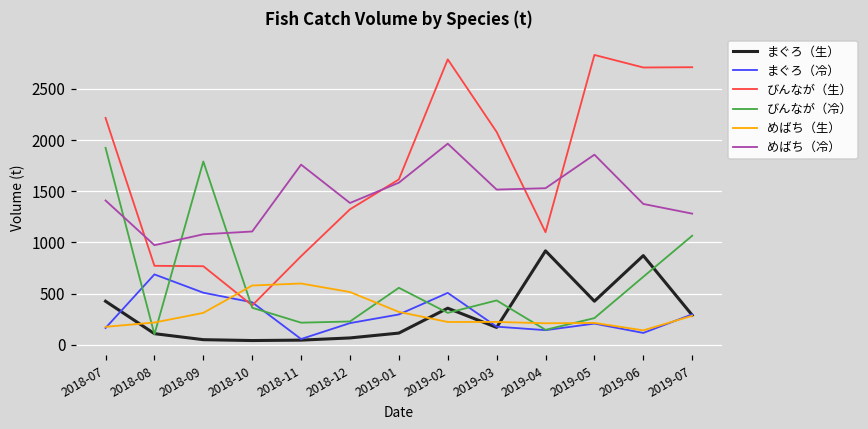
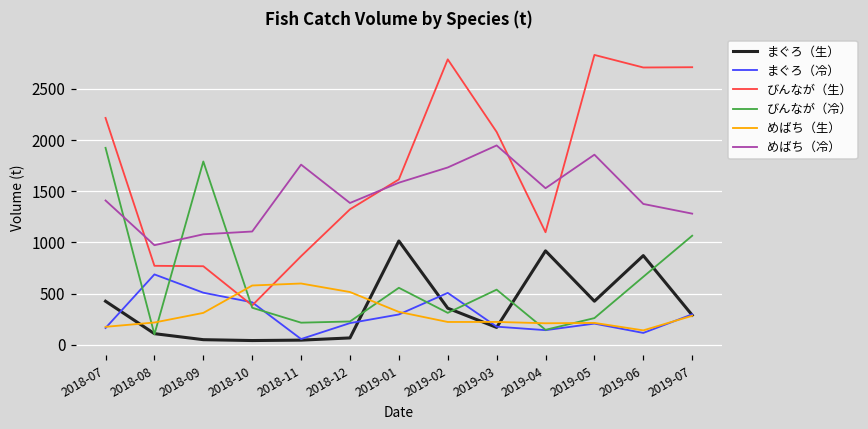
まぐろ（生）, 2019-01: 100 -> 1000
めばち（冷）, 2019-02: 2000 -> 1700
びんなが（冷）, 2019-03: 400 -> 500
めばち（冷）, 2019-03: 1500 -> 1900
